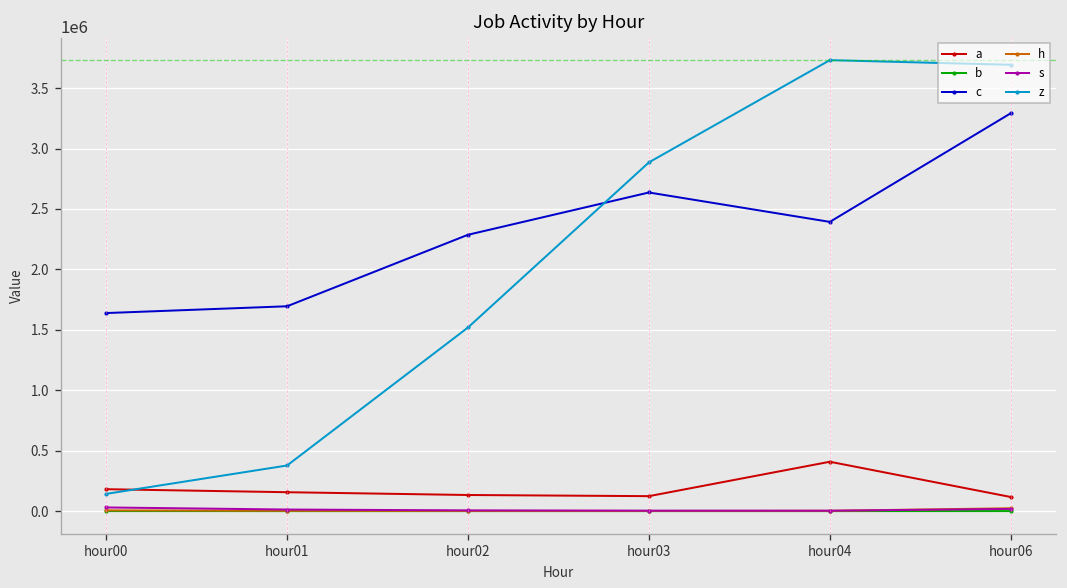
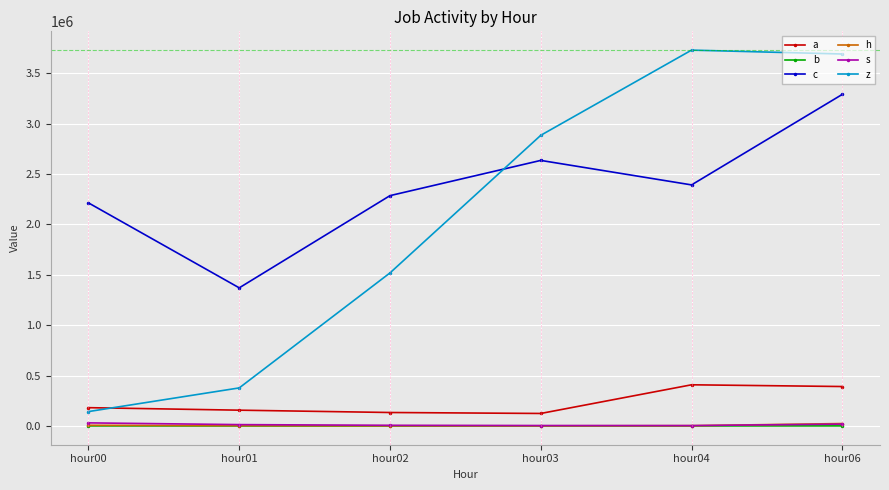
c, hour00: 1640000 -> 2210000
c, hour01: 1690000 -> 1370000
a, hour06: 120000 -> 390000
